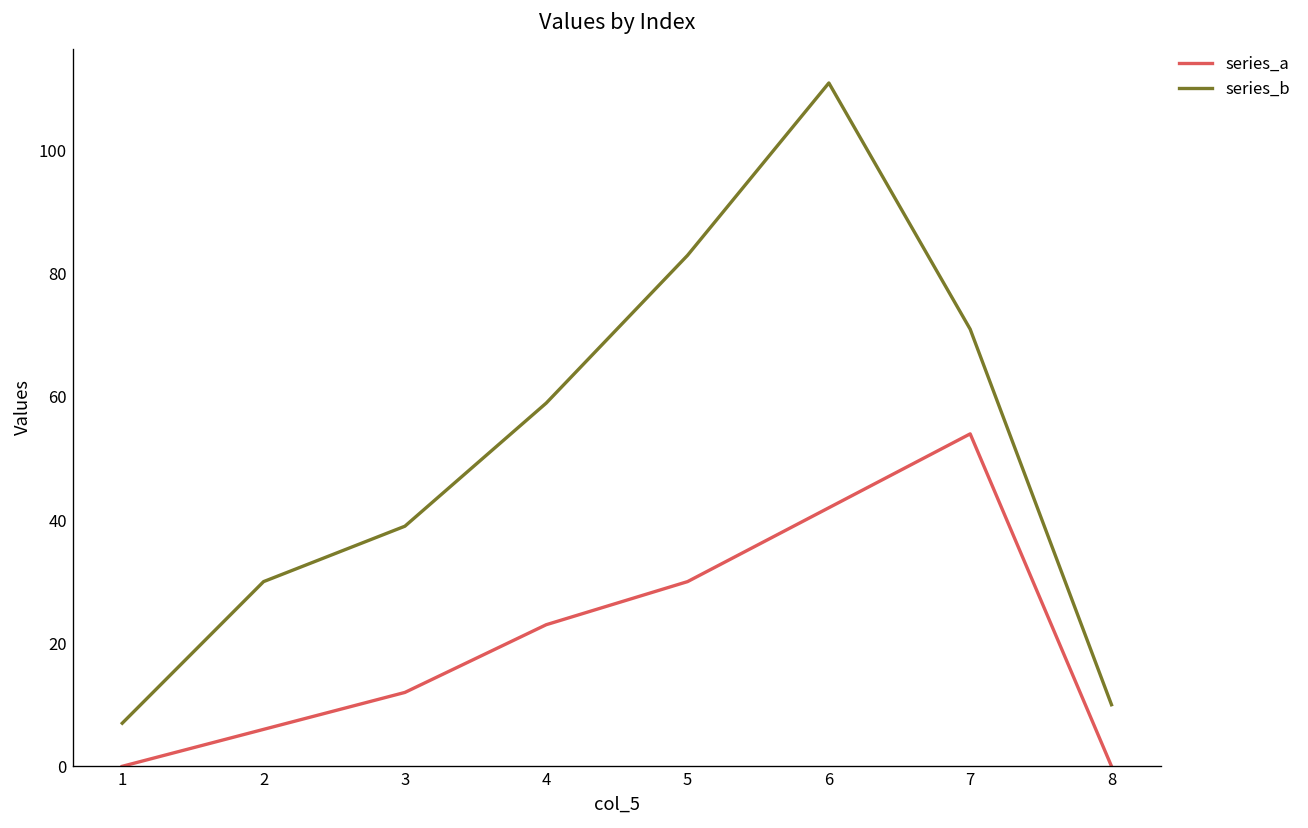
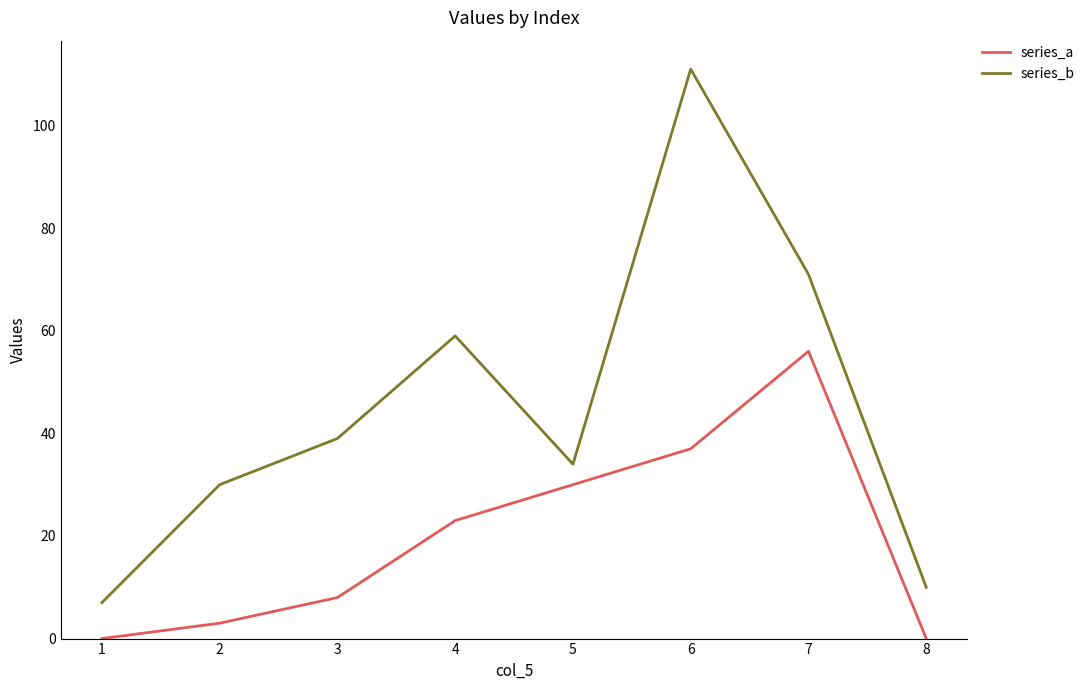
series_a, 2: 6 -> 3
series_a, 3: 12 -> 8
series_b, 5: 83 -> 34
series_a, 6: 42 -> 37
series_a, 7: 54 -> 56
